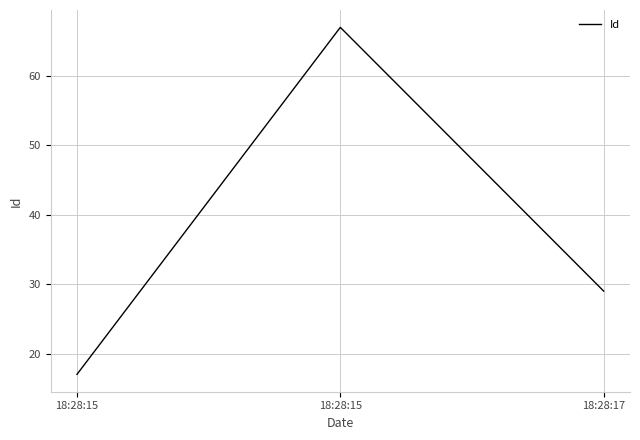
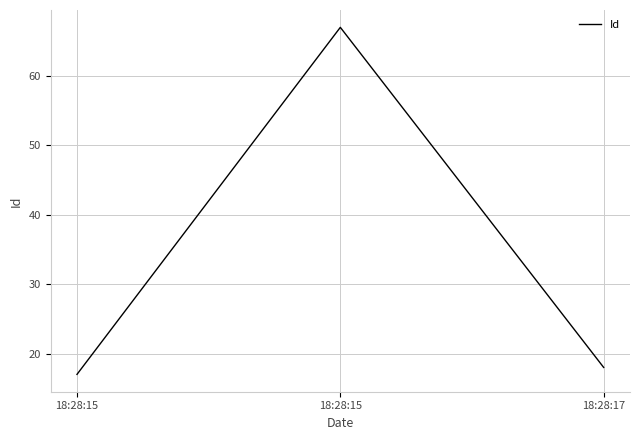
18:28:17: 29 -> 18
